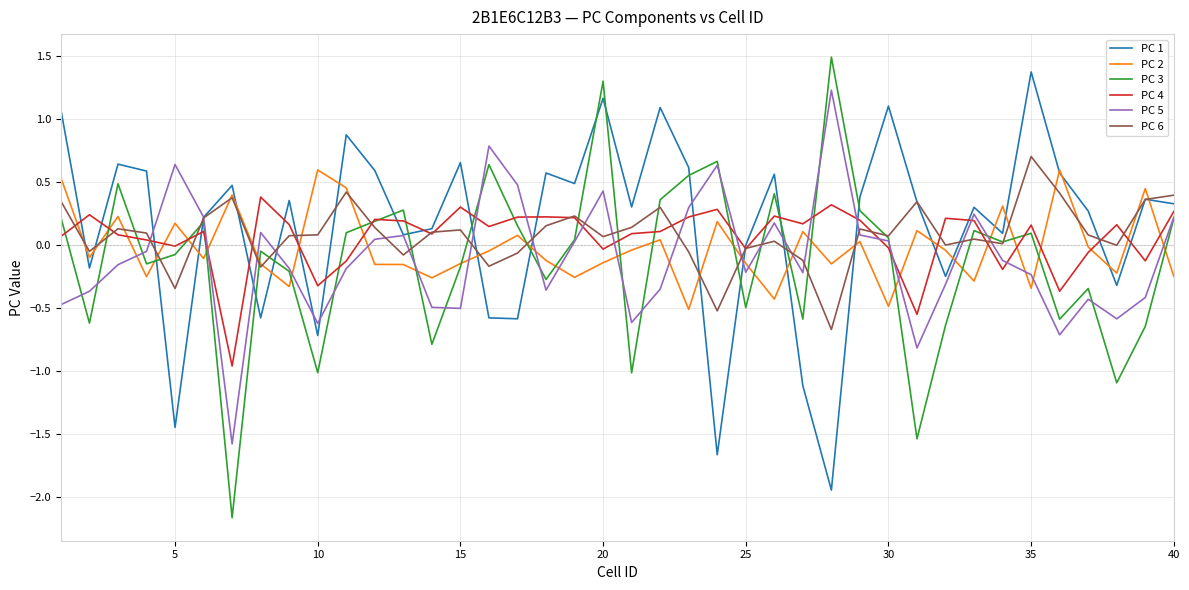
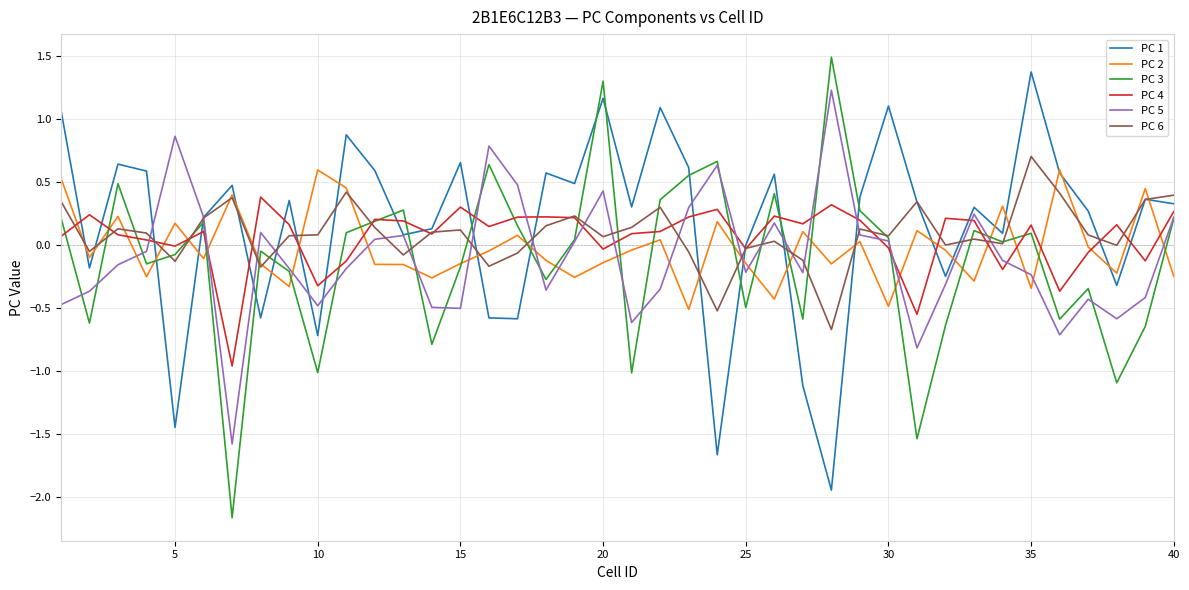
PC 5, 5: 0.64 -> 0.87
PC 6, 5: -0.34 -> -0.13
PC 5, 10: -0.62 -> -0.48
